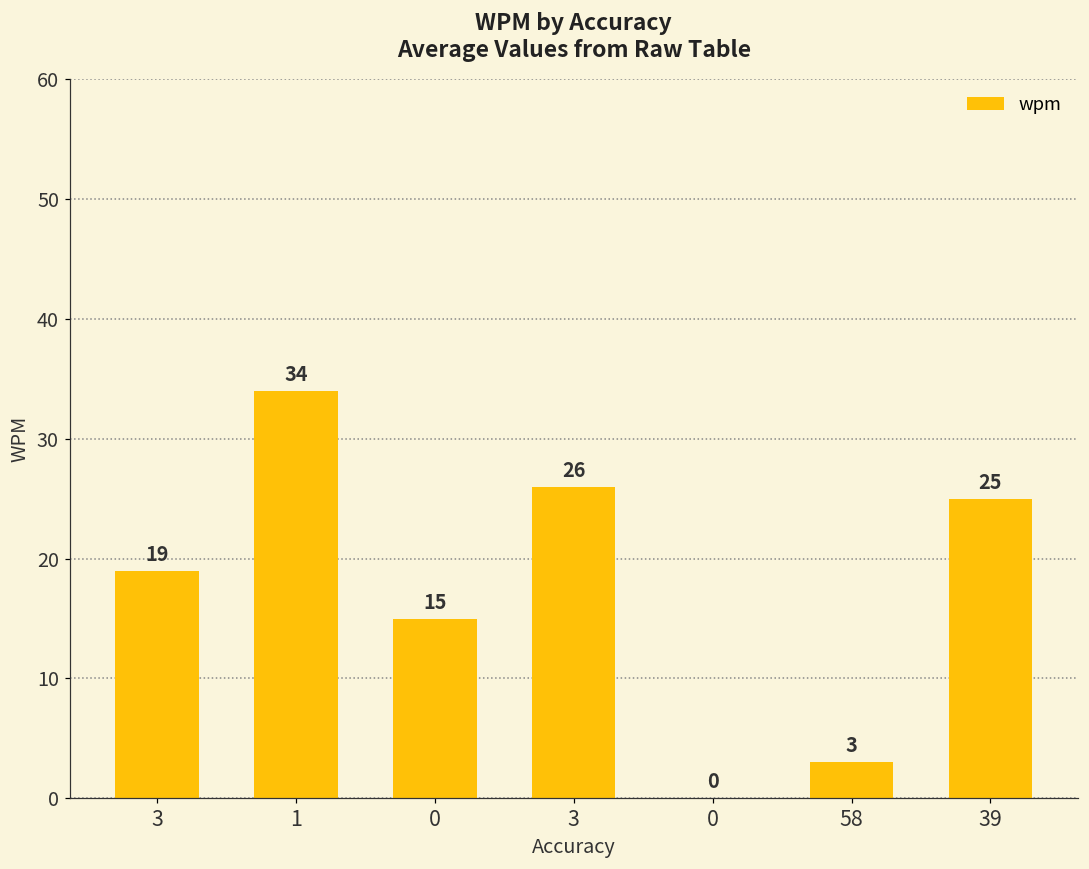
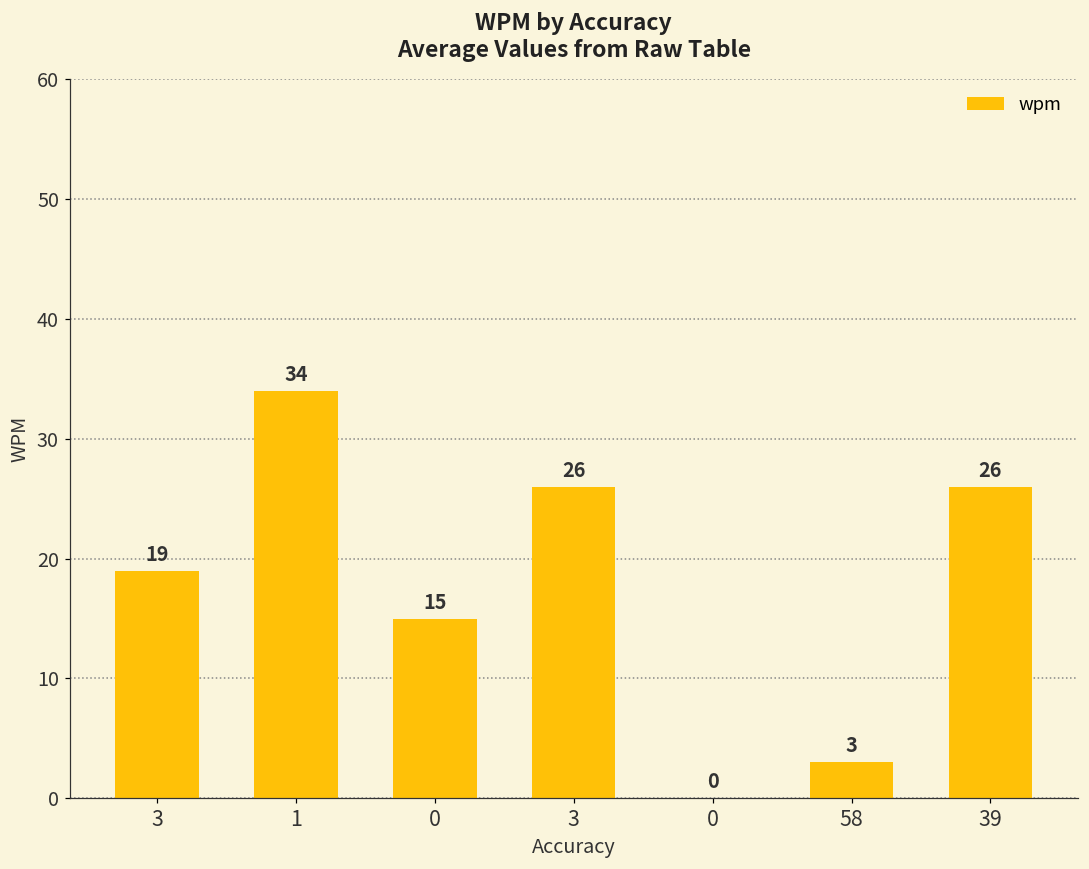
39: 25 -> 26
